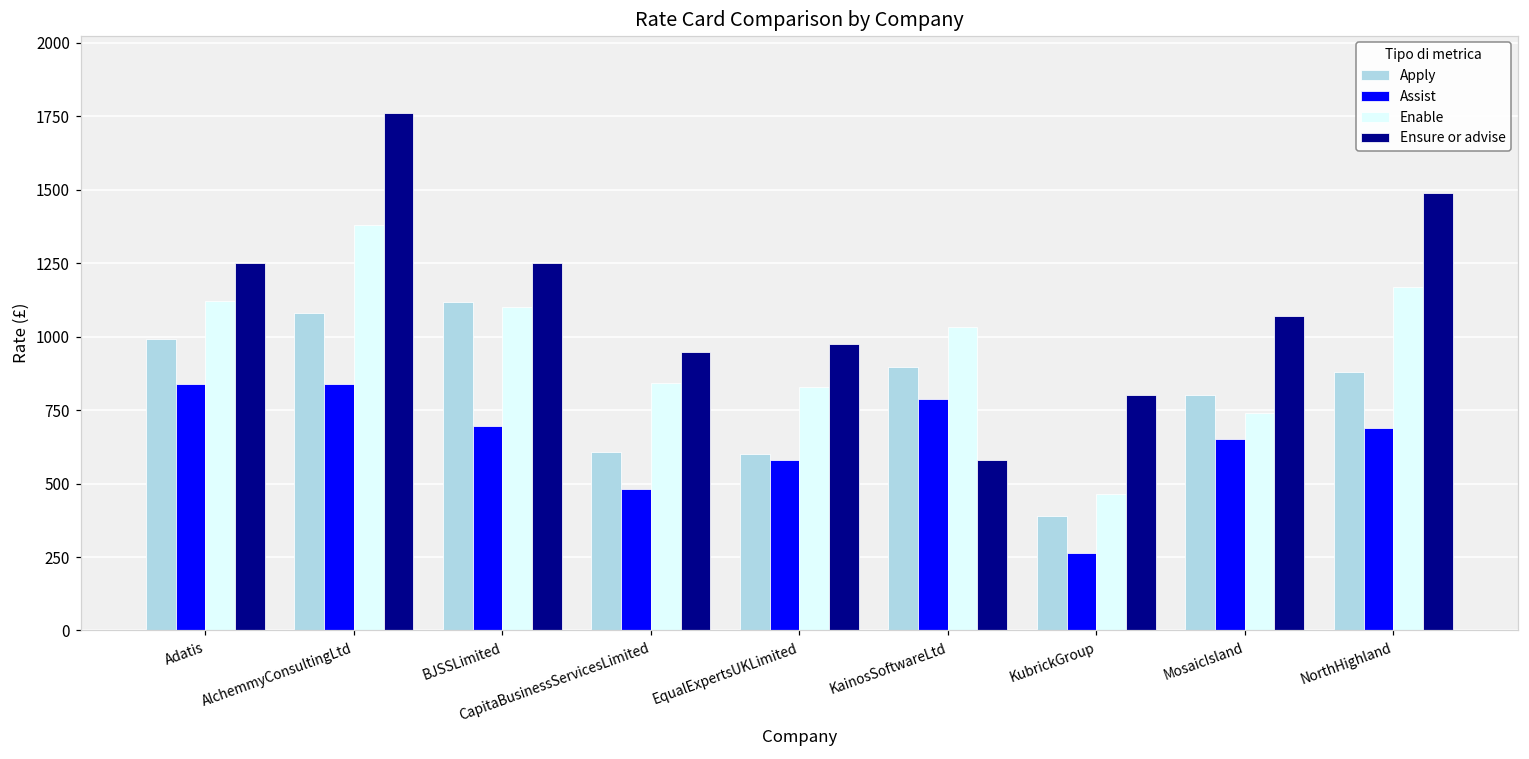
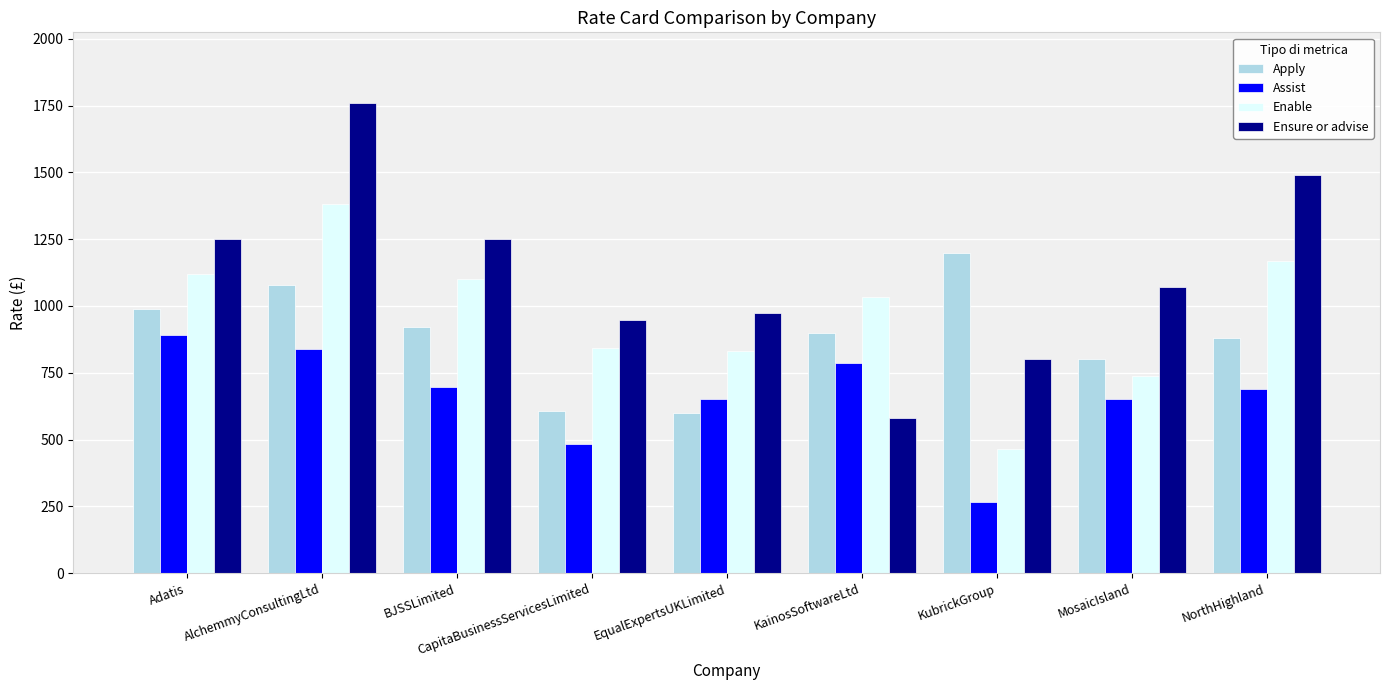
Assist, Adatis: 840 -> 890
Apply, BJSSLimited: 1120 -> 920
Assist, EqualExpertsUKLimited: 580 -> 650
Apply, KubrickGroup: 390 -> 1200
